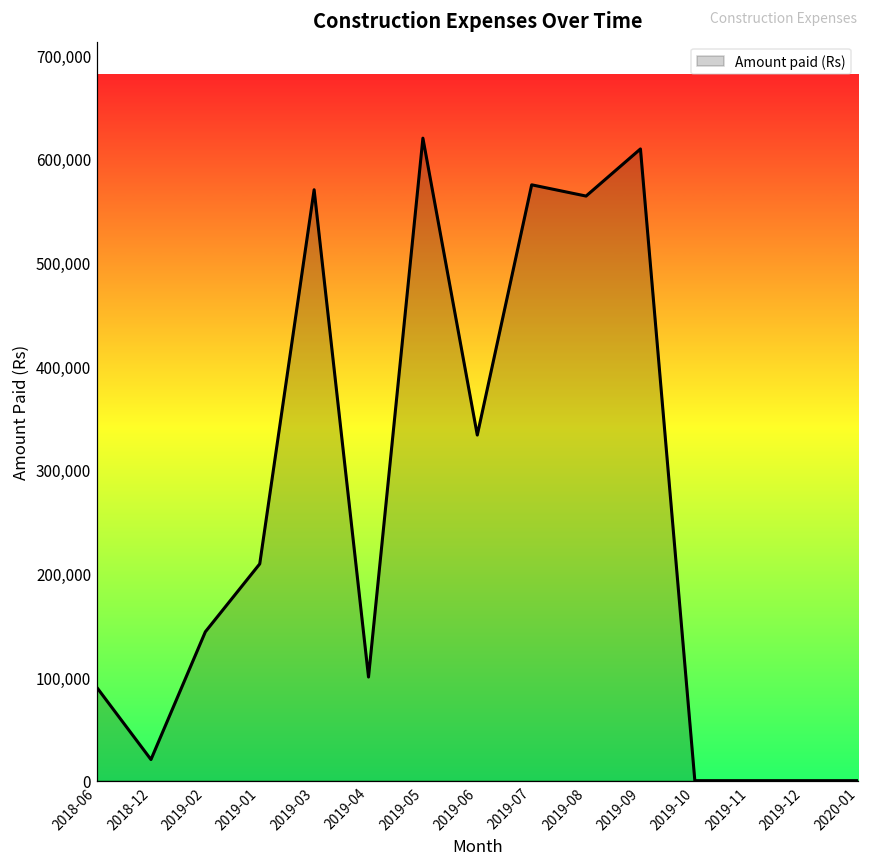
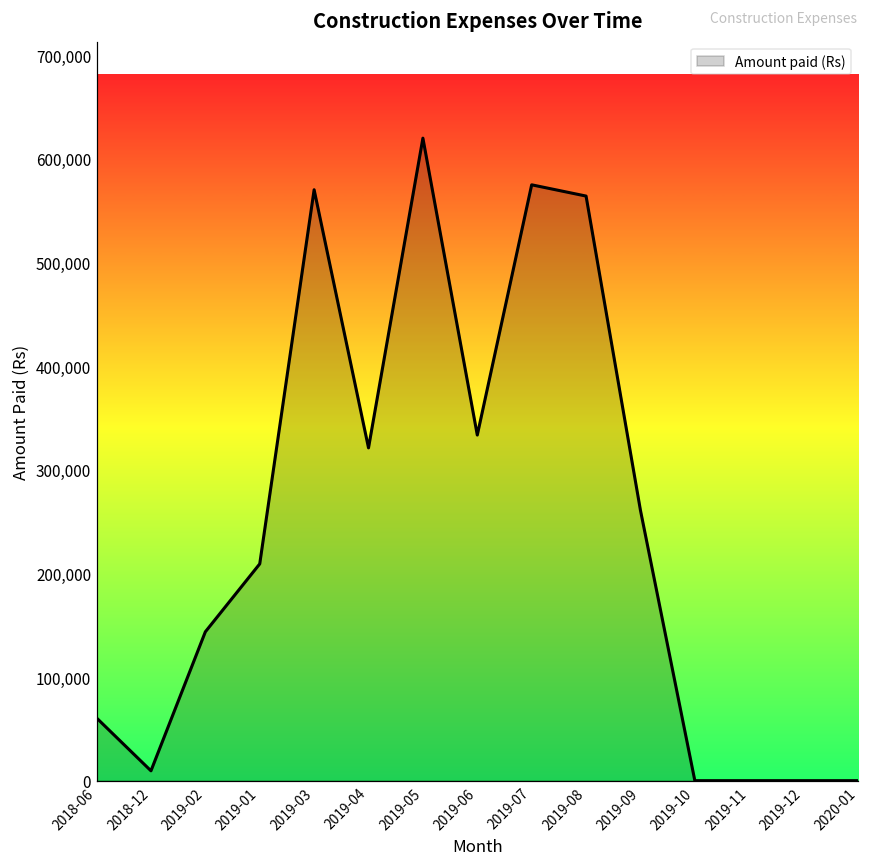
2018-06: 90,000 -> 60,000
2018-12: 20,000 -> 10,000
2019-04: 100,000 -> 320,000
2019-09: 610,000 -> 260,000
